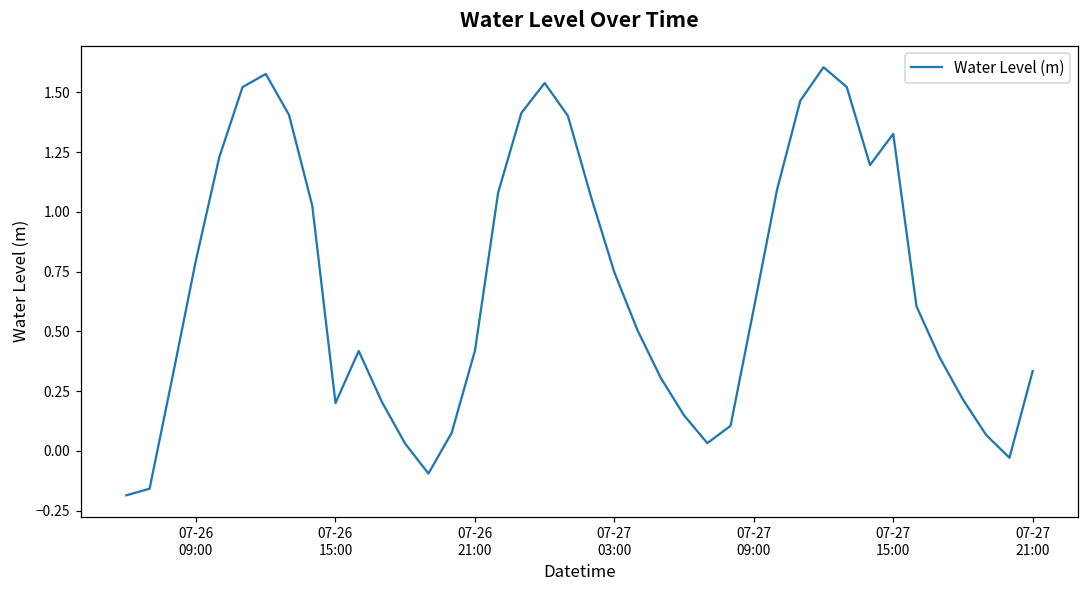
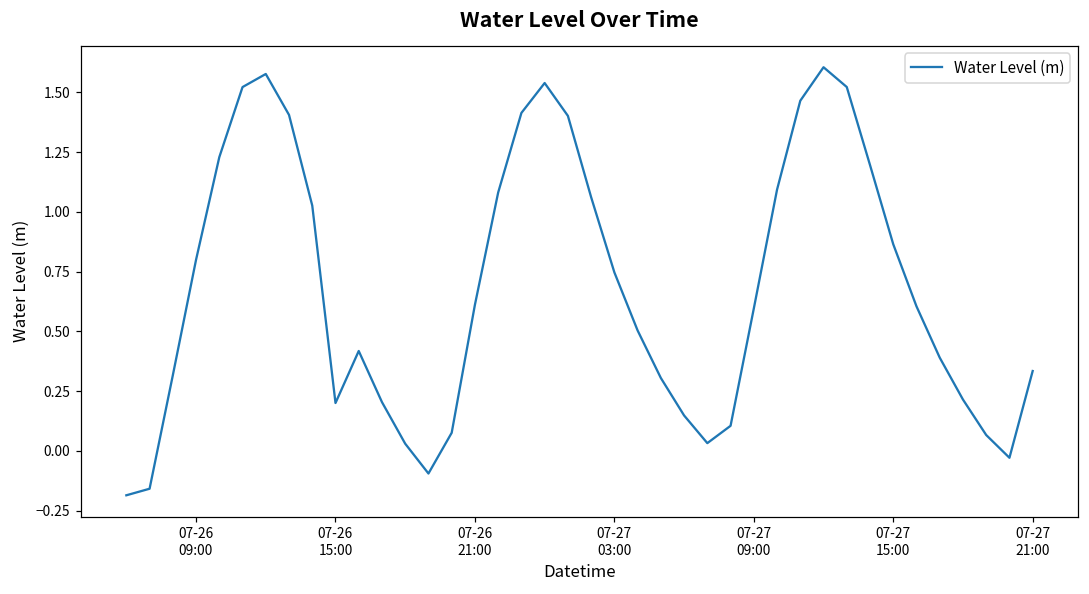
07-26 21:00: 0.42 -> 0.61
07-27 15:00: 1.33 -> 0.86
